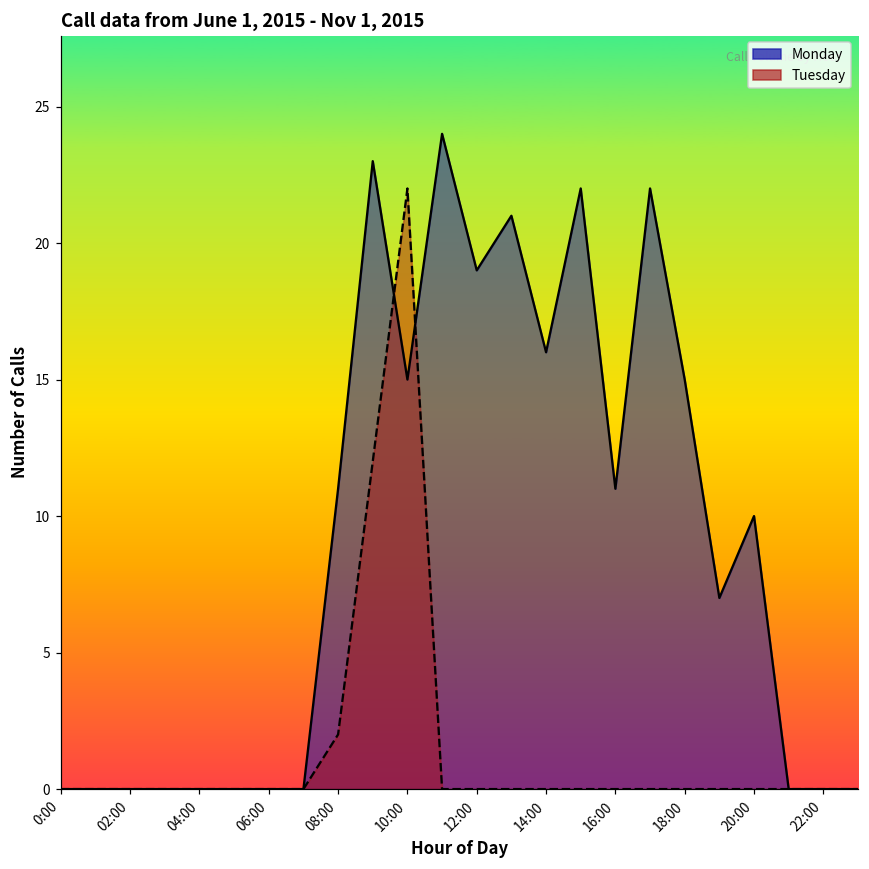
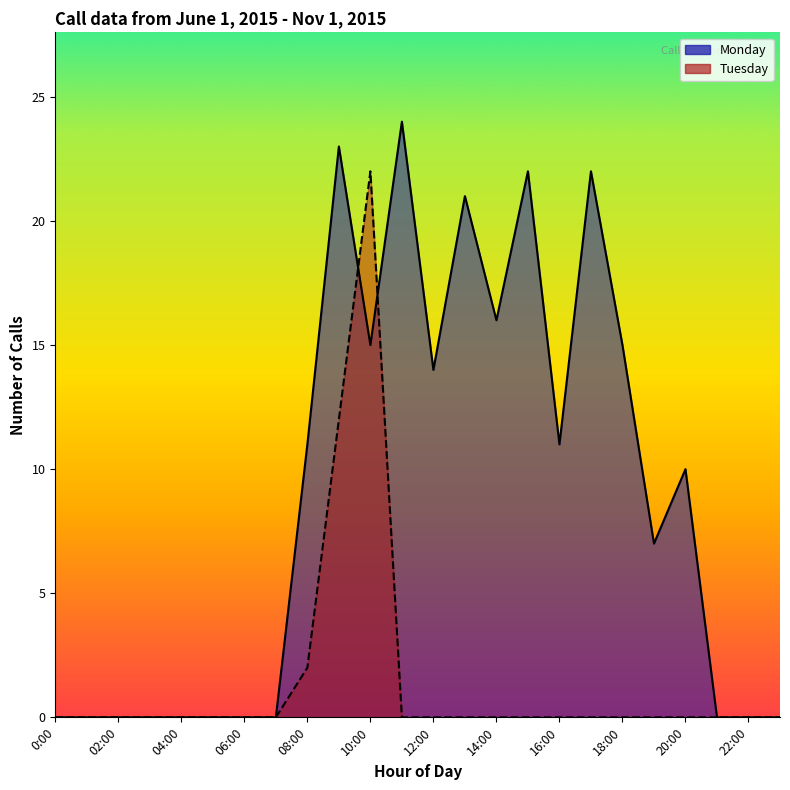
Monday, 12:00: 19 -> 14
